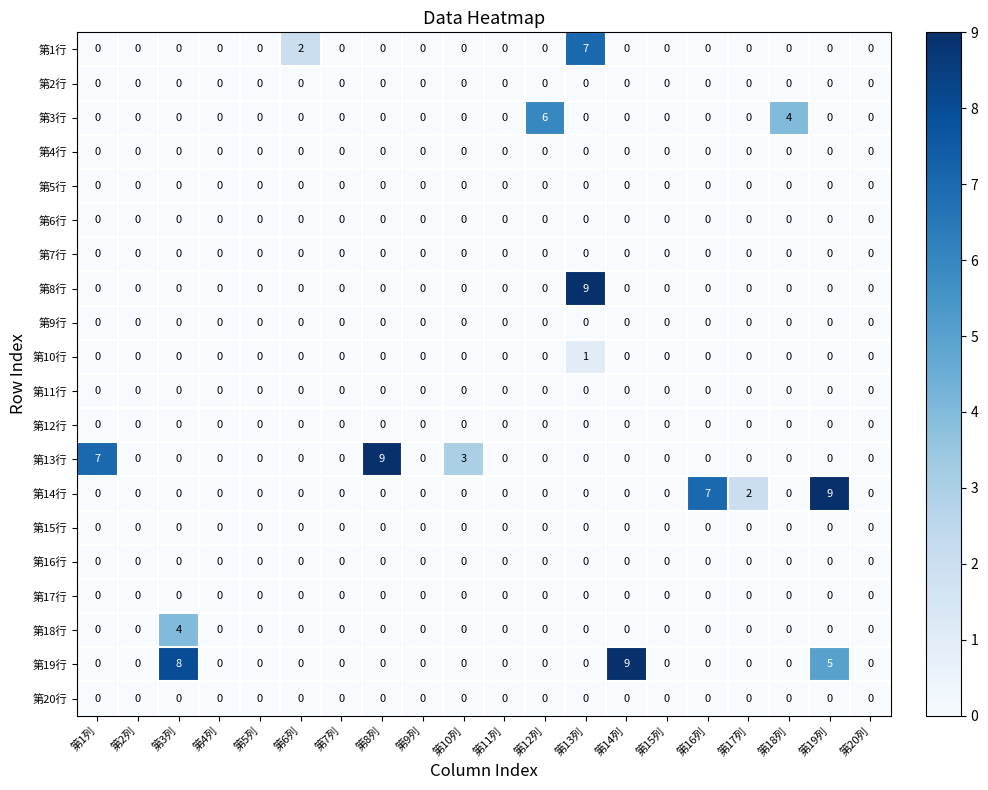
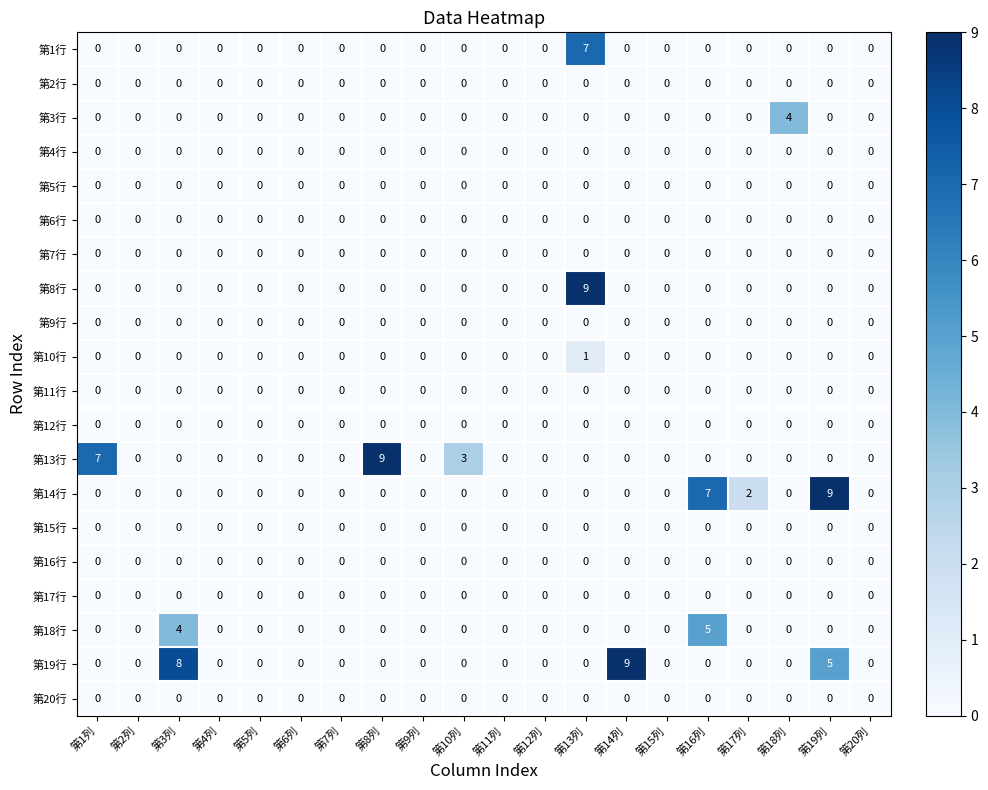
第1行, 第6列: 2 -> 0
第3行, 第12列: 6 -> 0
第18行, 第16列: 0 -> 5
